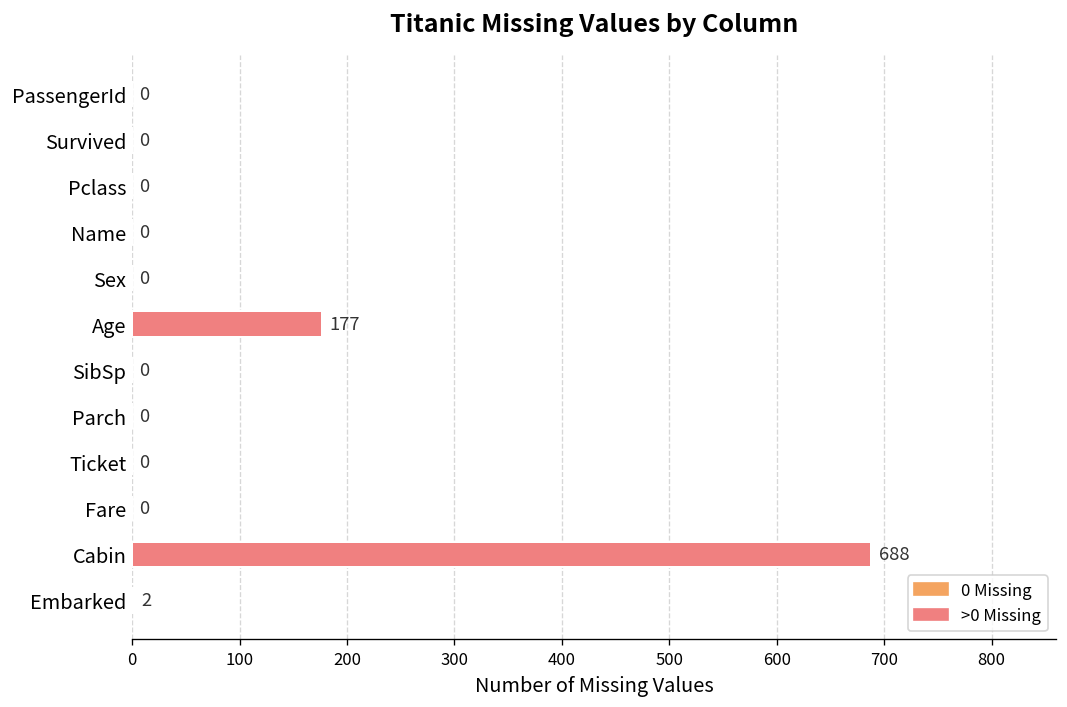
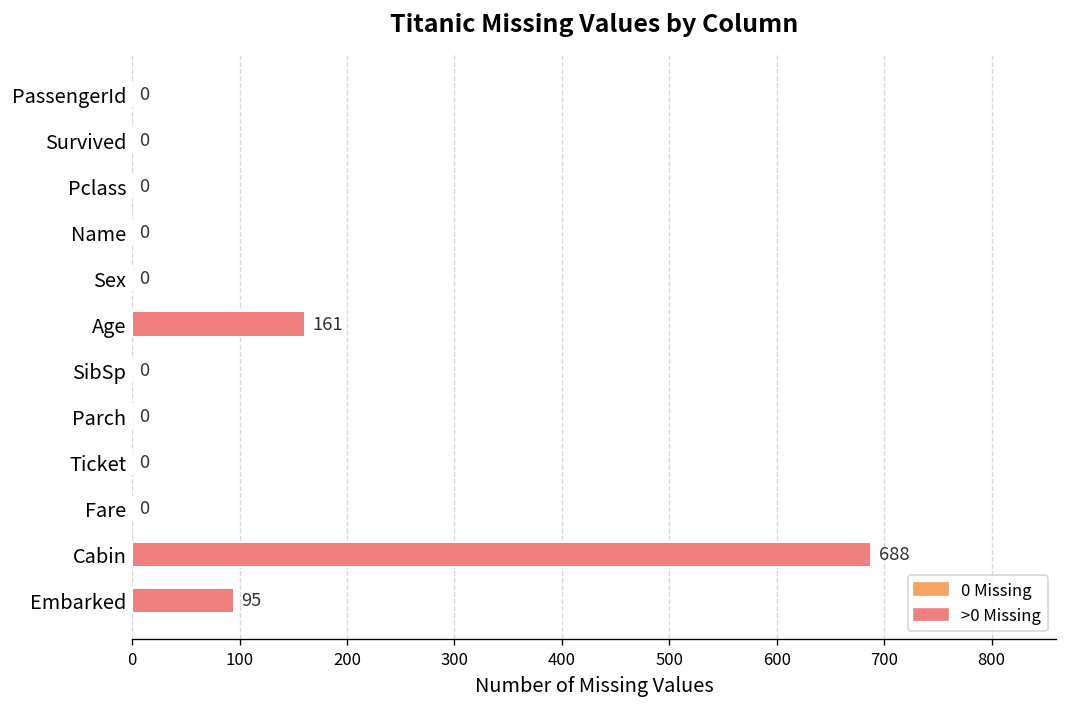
Age: 177 -> 161
Embarked: 2 -> 95
